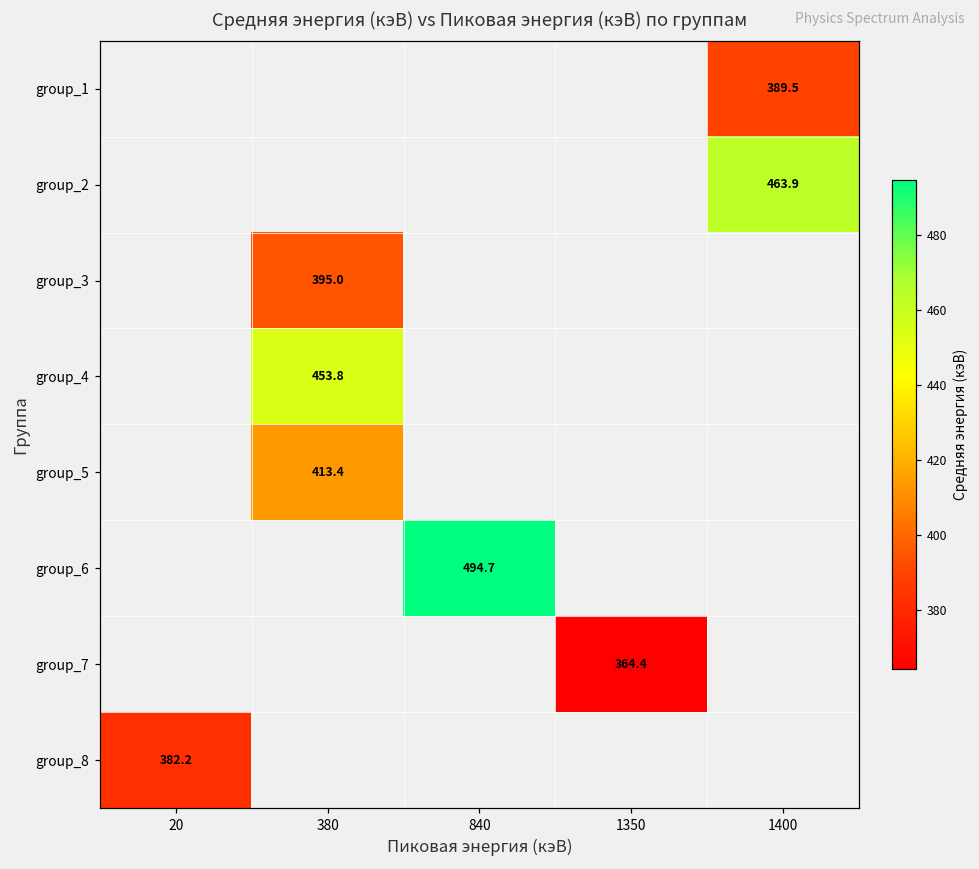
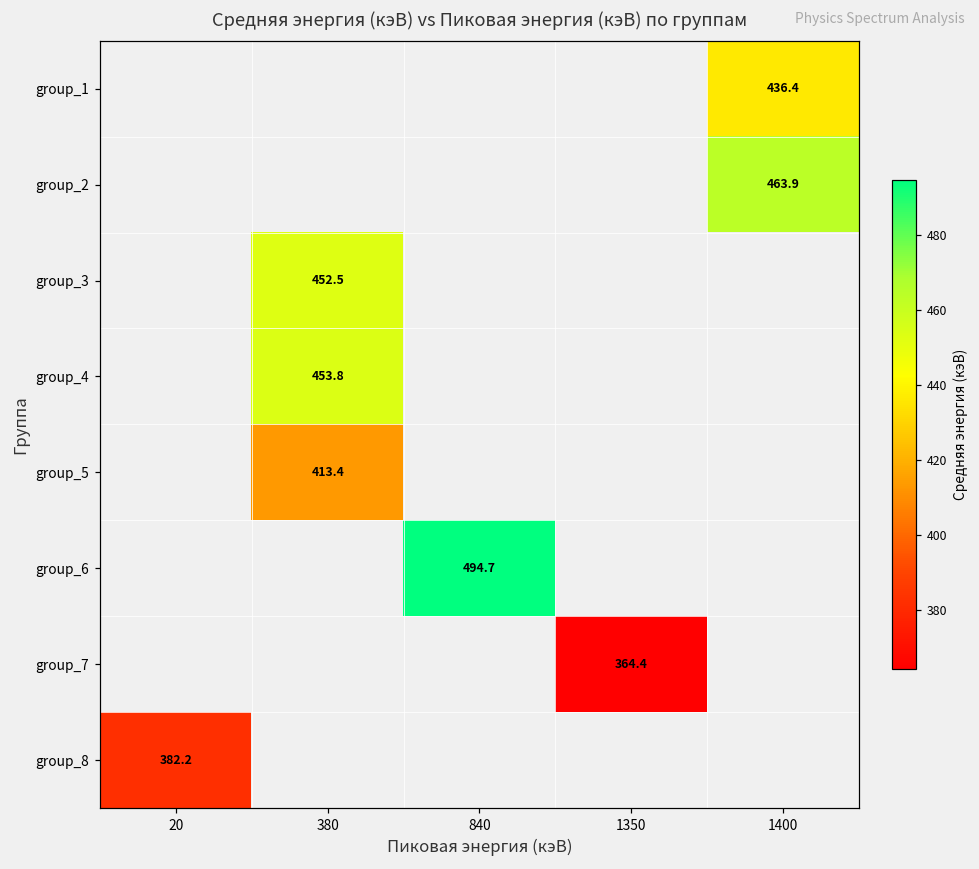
group_1, 1400: 389.5 -> 436.4
group_3, 380: 395.0 -> 452.5
